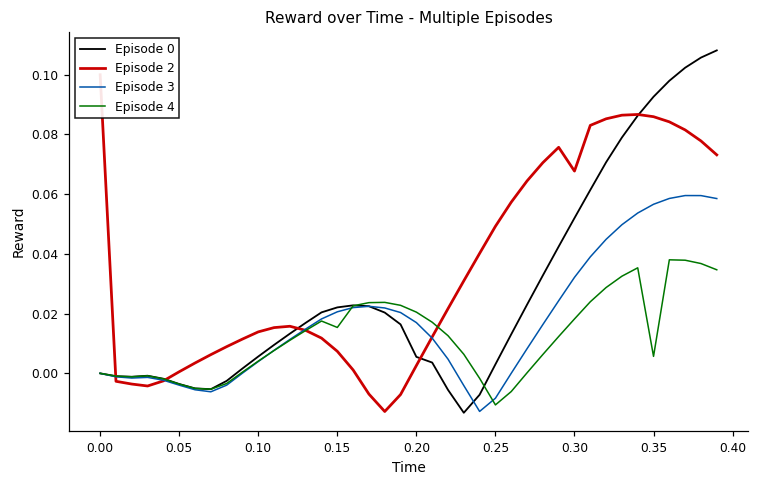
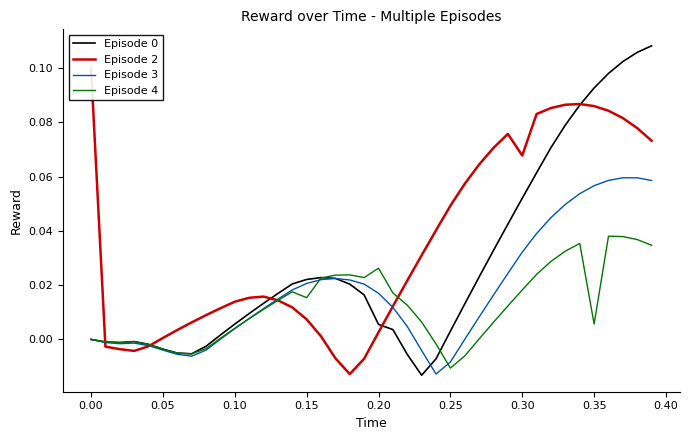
Episode 4, 0.20: 0.021 -> 0.026
